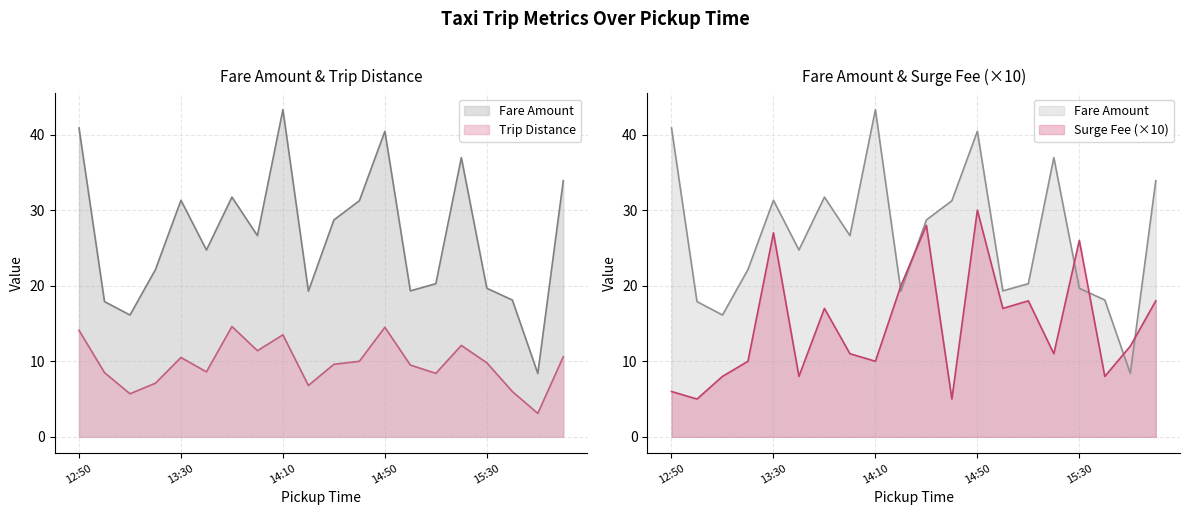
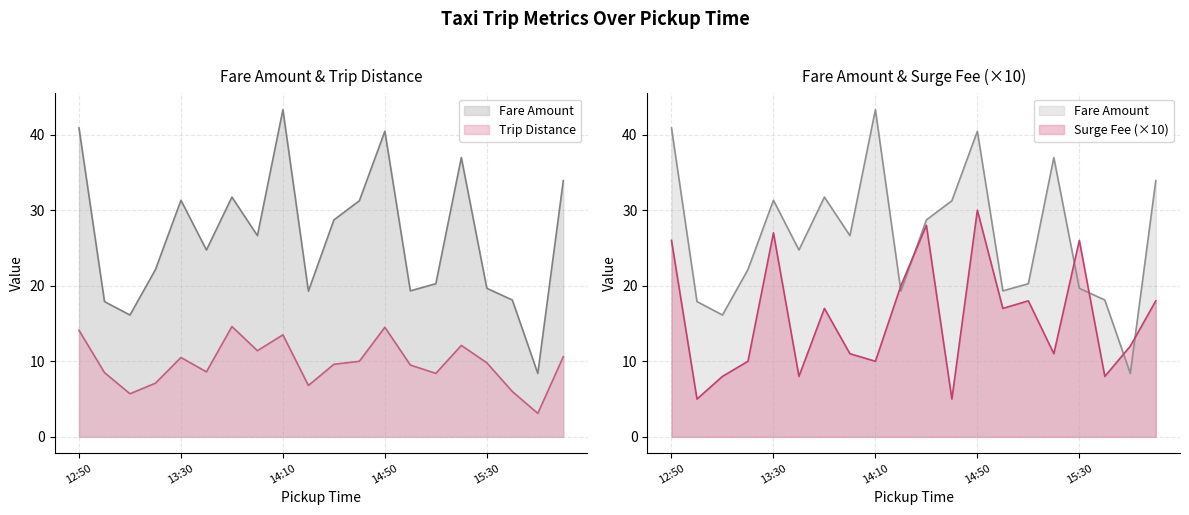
Fare Amount & Surge Fee (×10), Surge Fee (×10), 12:50: 6 -> 26
